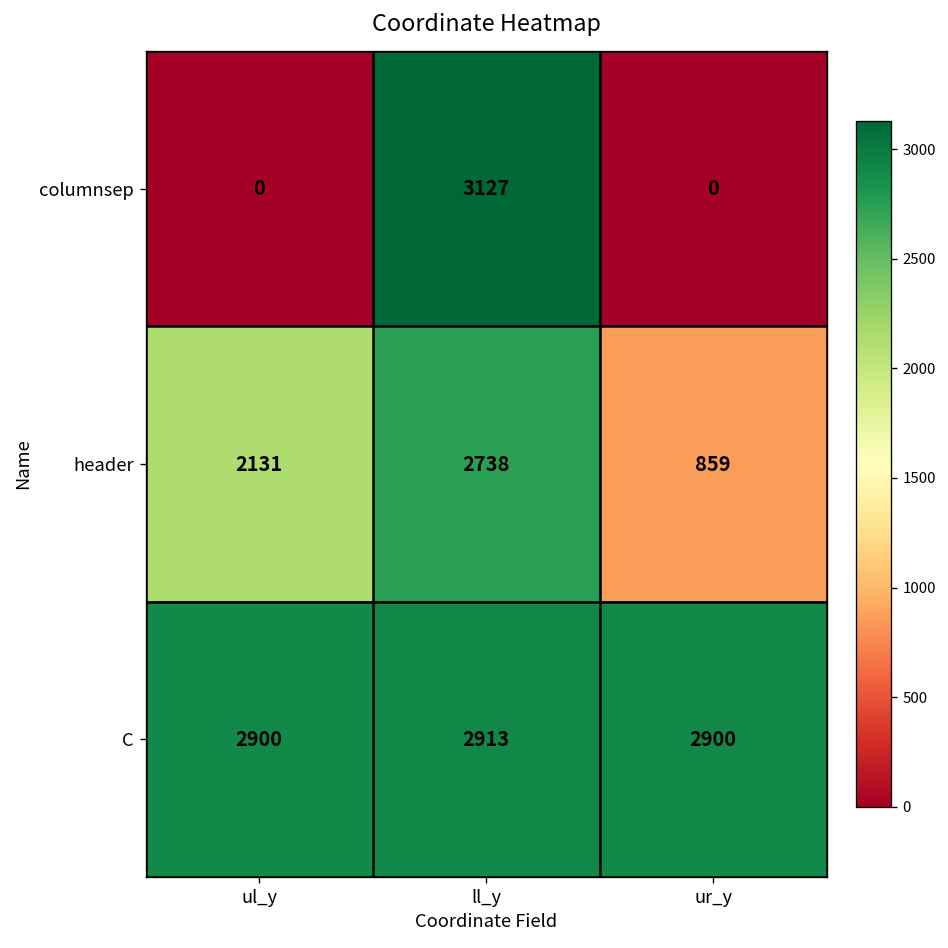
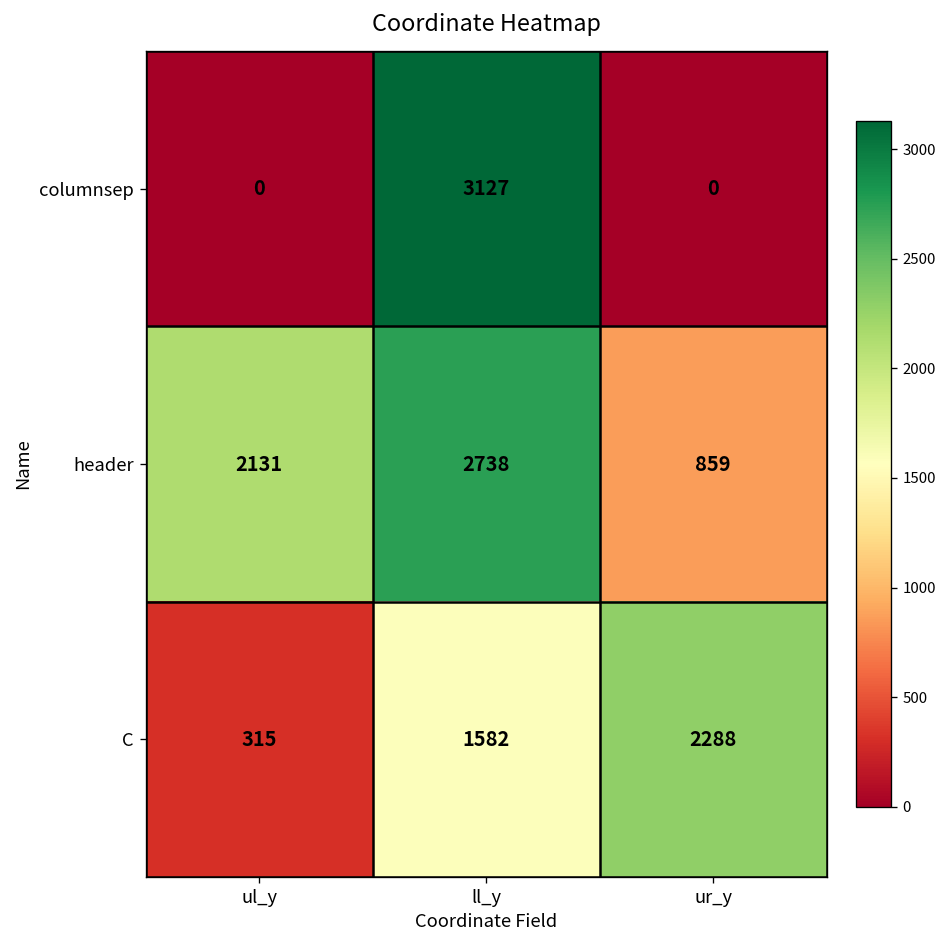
C, ul_y: 2900 -> 315
C, ll_y: 2913 -> 1582
C, ur_y: 2900 -> 2288
